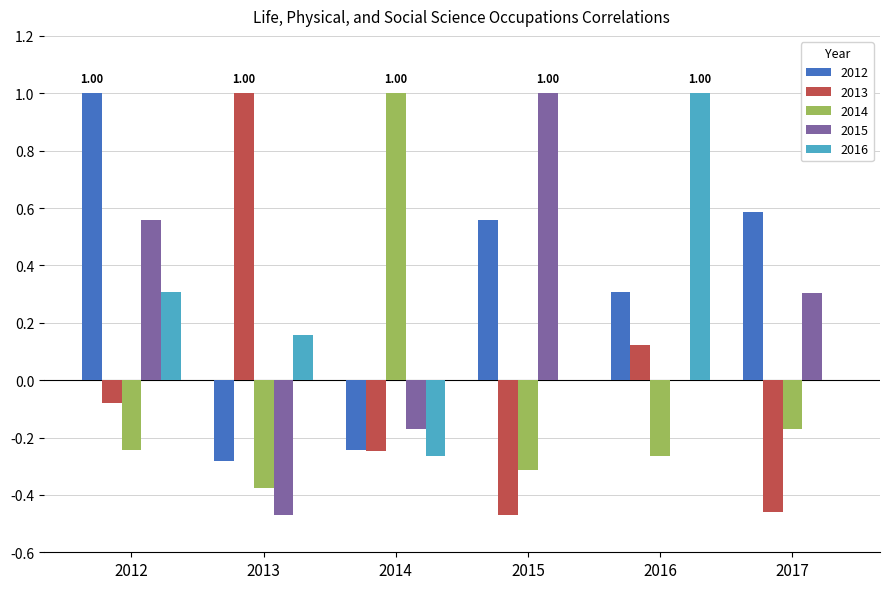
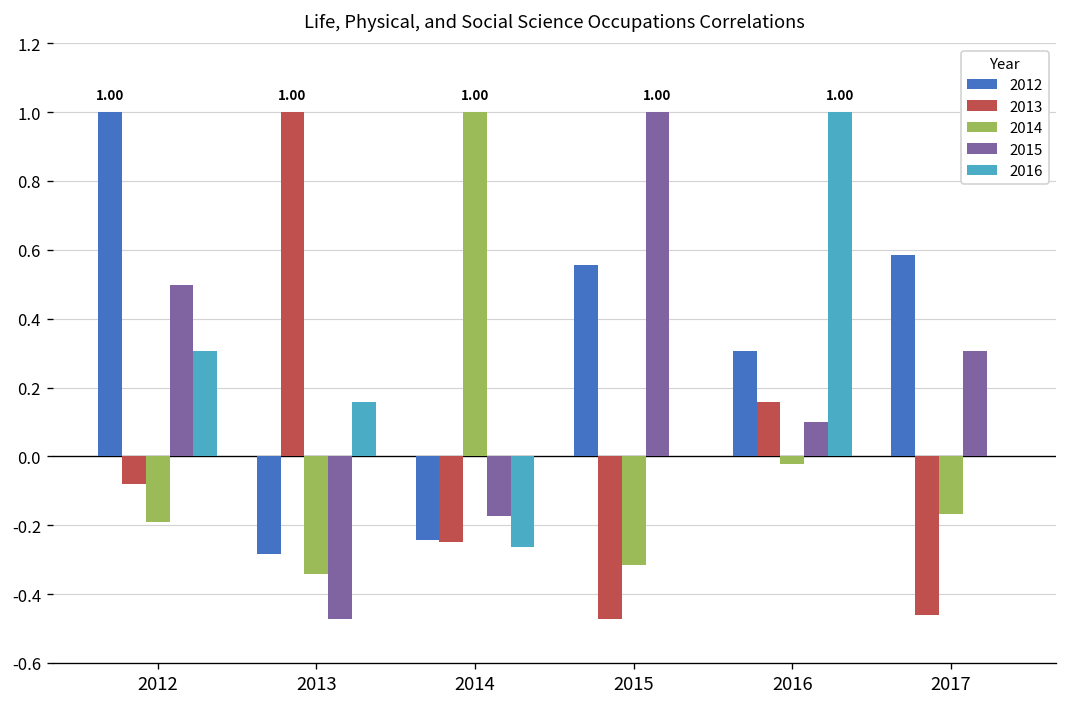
2014, 2012: -0.24 -> -0.19
2015, 2012: 0.56 -> 0.50
2014, 2013: -0.38 -> -0.34
2013, 2016: 0.12 -> 0.16
2014, 2016: -0.26 -> -0.02
2015, 2016: 0.0 -> 0.1
